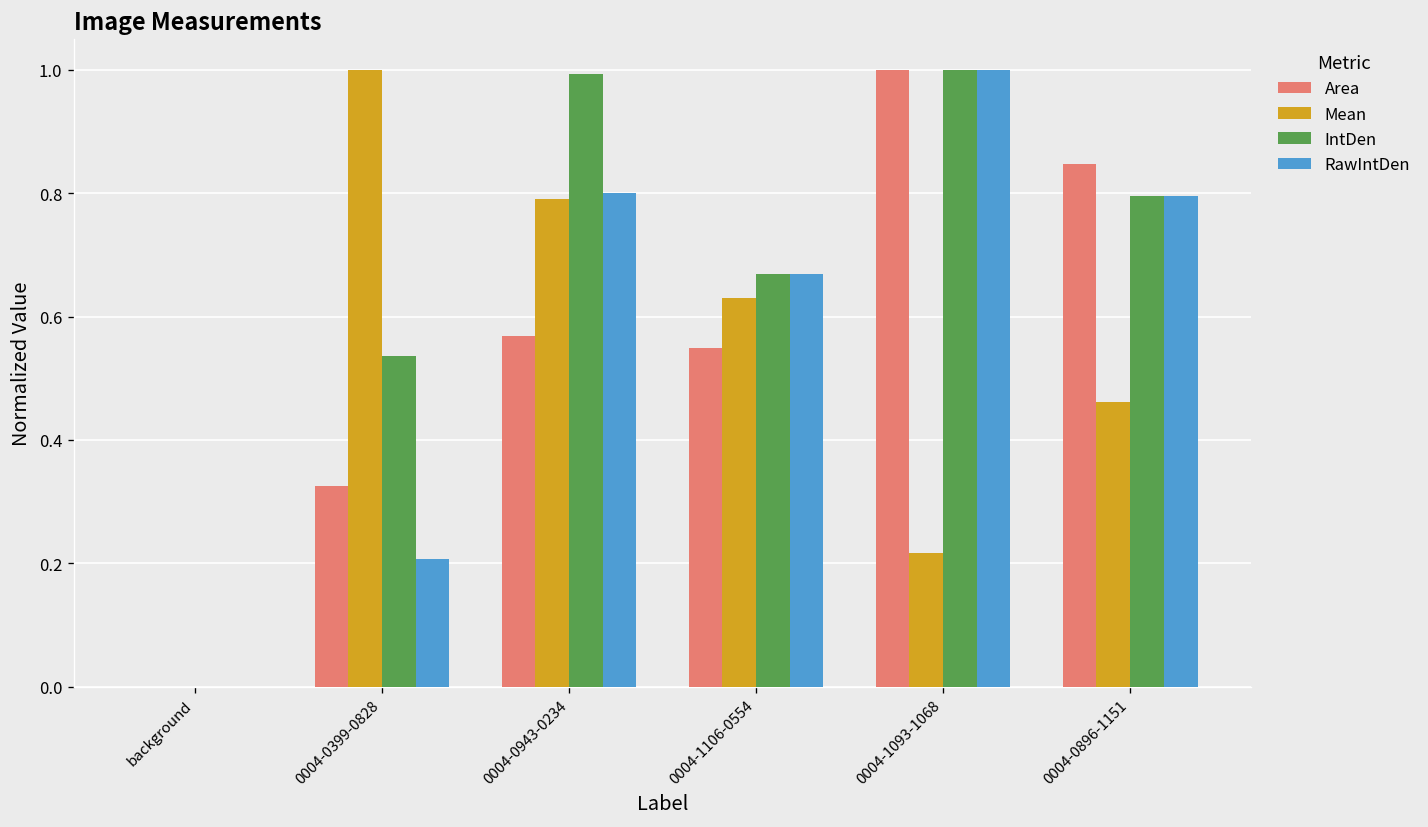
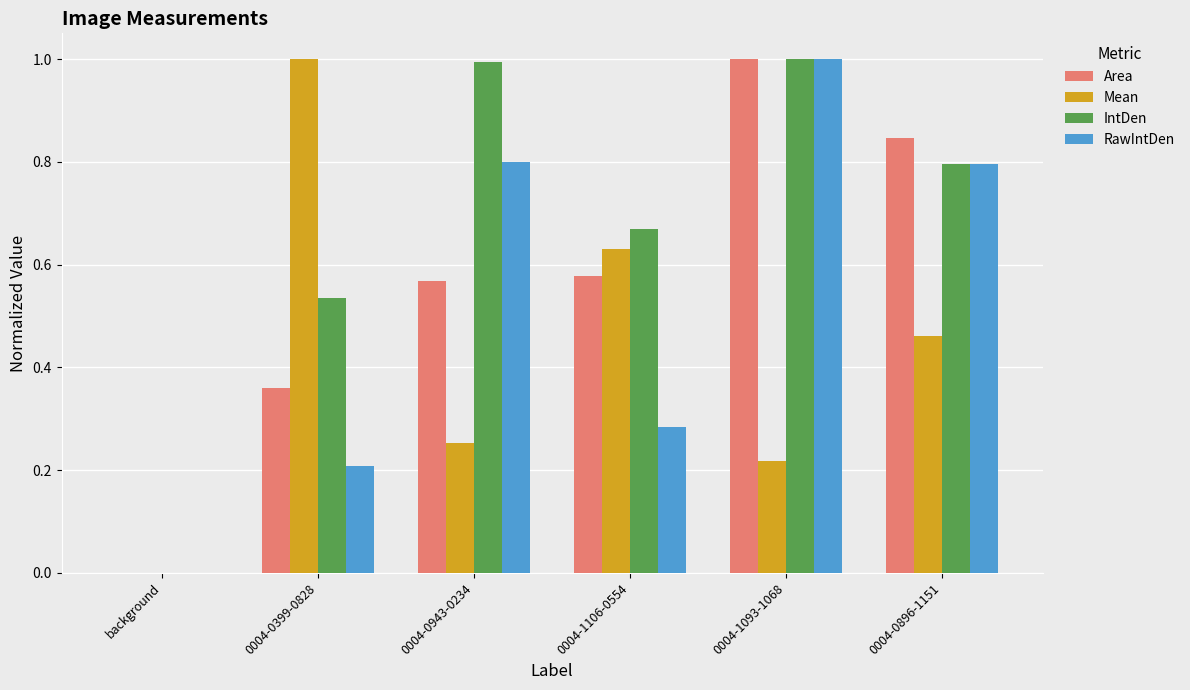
Area, 0004-0399-0828: 0.33 -> 0.36
Mean, 0004-0943-0234: 0.79 -> 0.25
Area, 0004-1106-0554: 0.55 -> 0.58
RawIntDen, 0004-1106-0554: 0.67 -> 0.28
